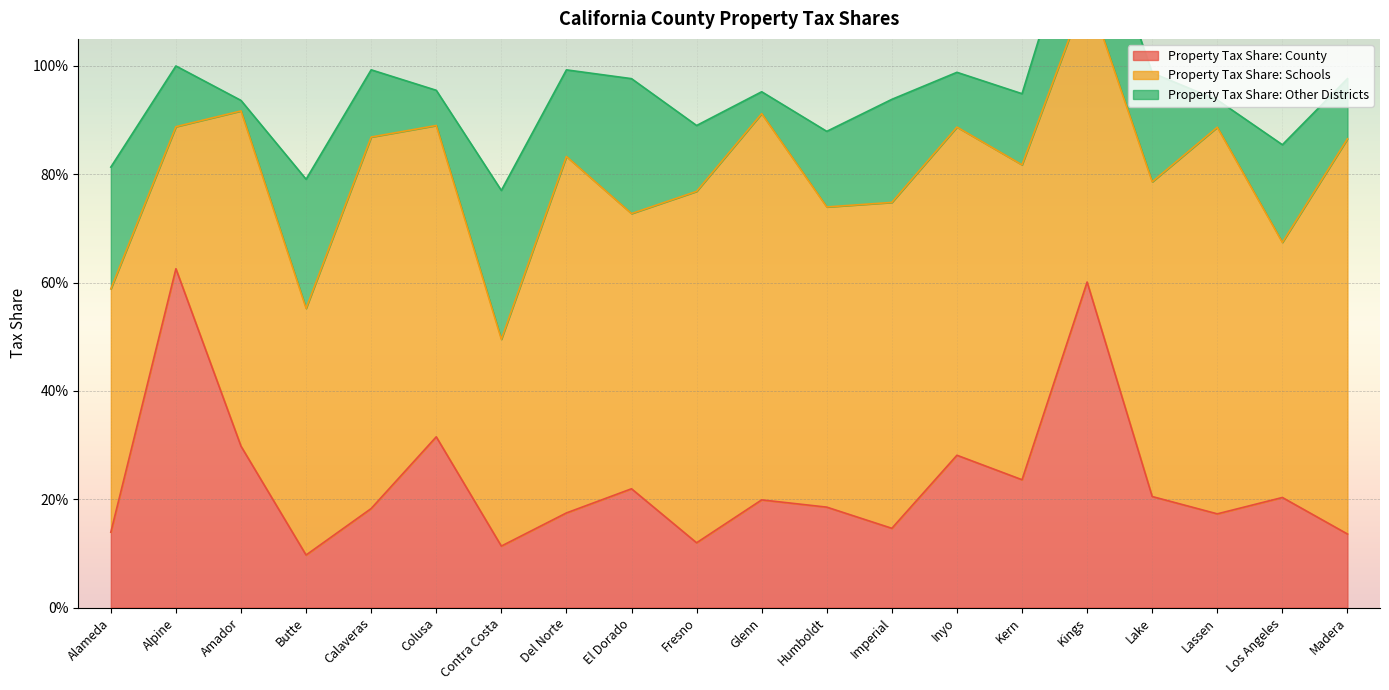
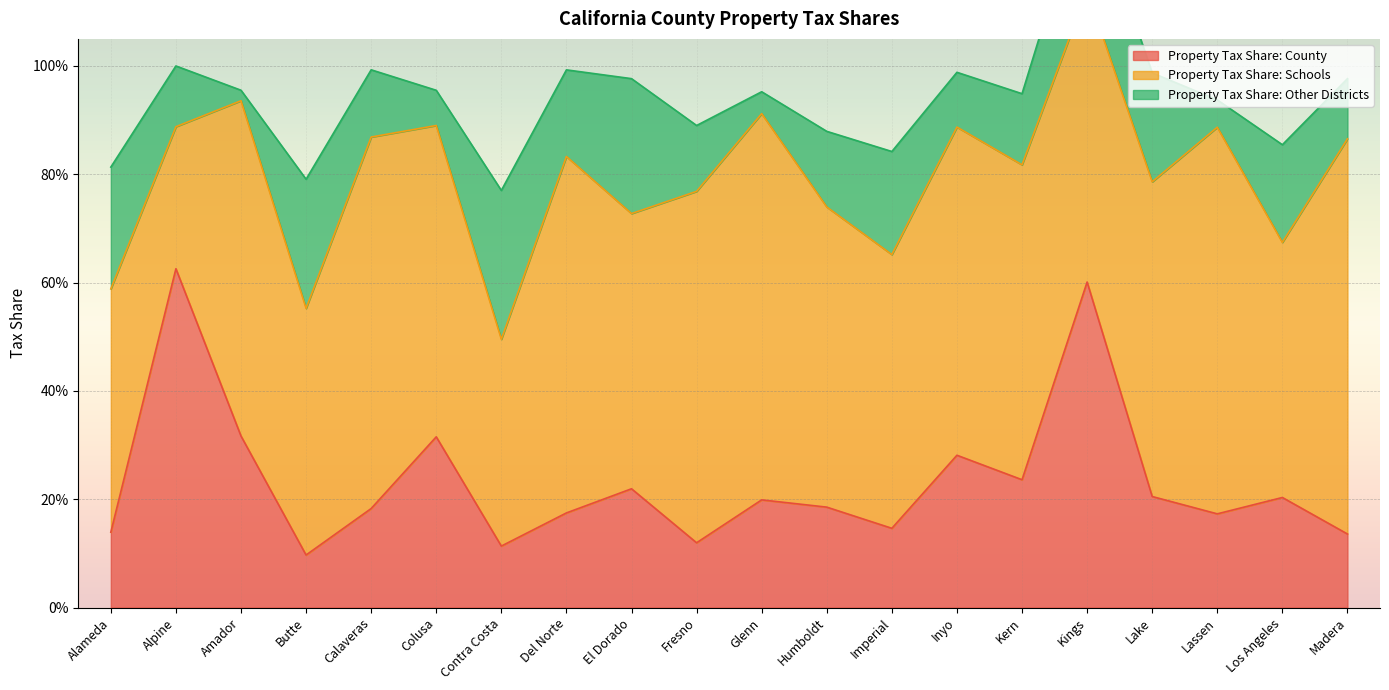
Property Tax Share: County, Amador: 30% -> 32%
Property Tax Share: Schools, Imperial: 60% -> 51%
